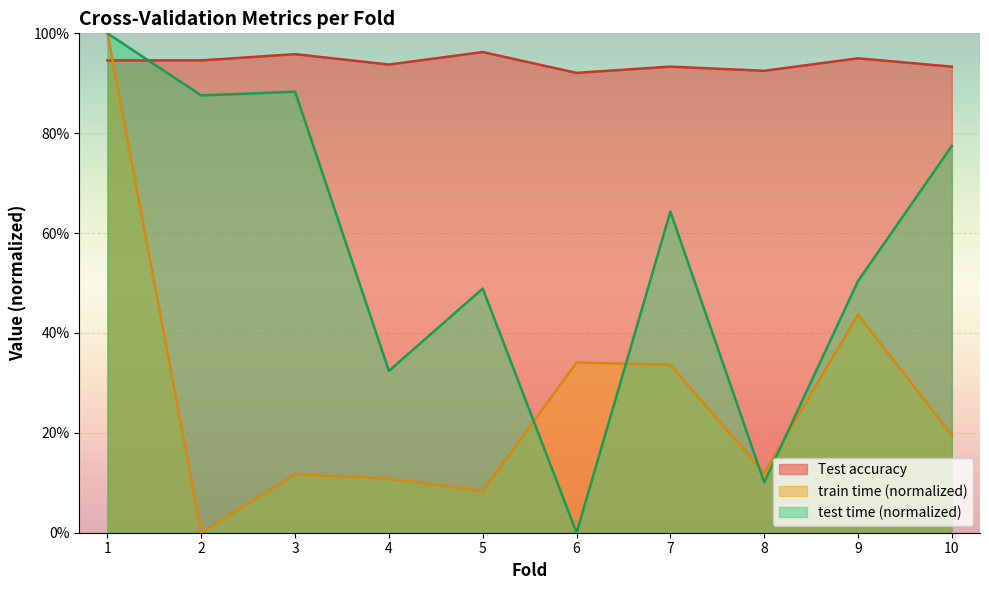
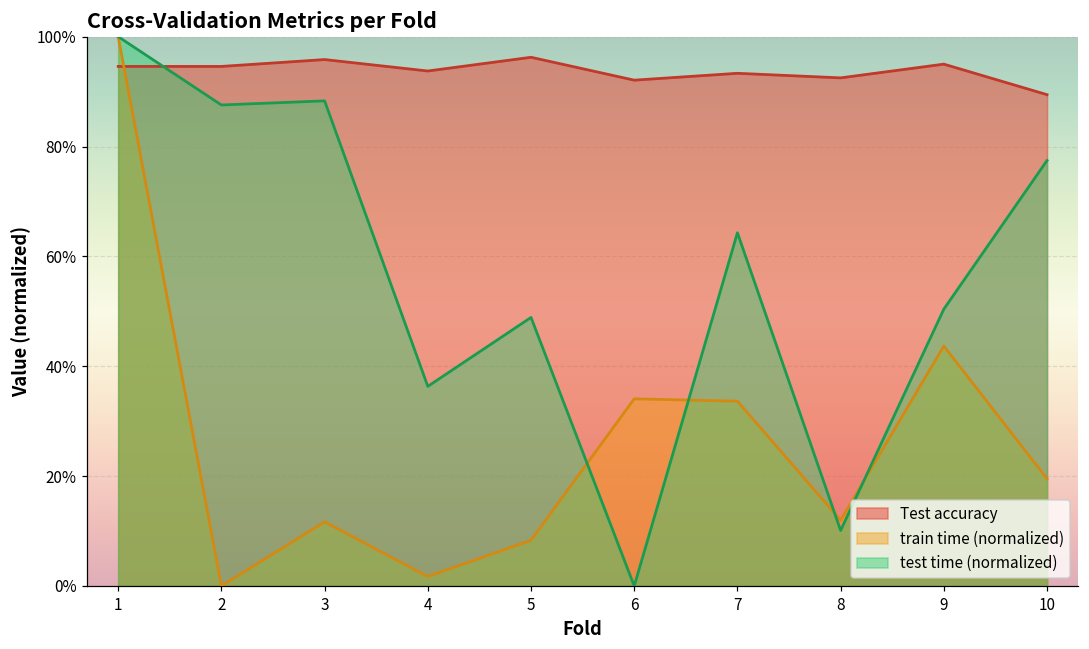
train time (normalized), 4: 11% -> 2%
test time (normalized), 4: 32% -> 36%
Test accuracy, 10: 93% -> 89%
